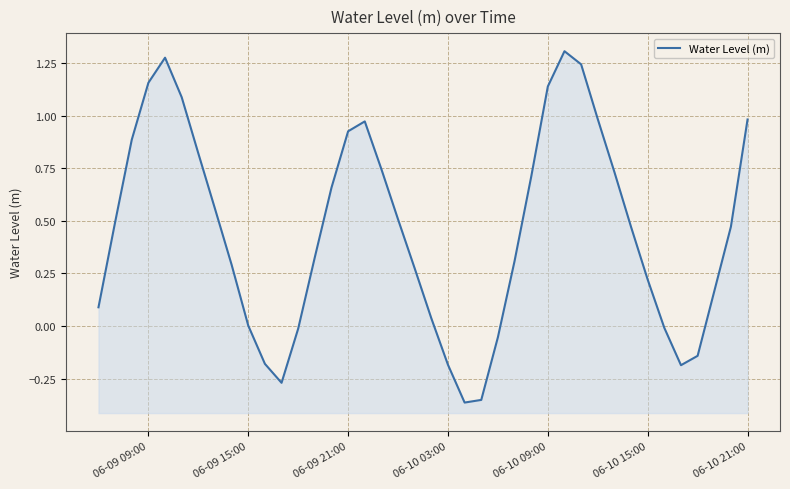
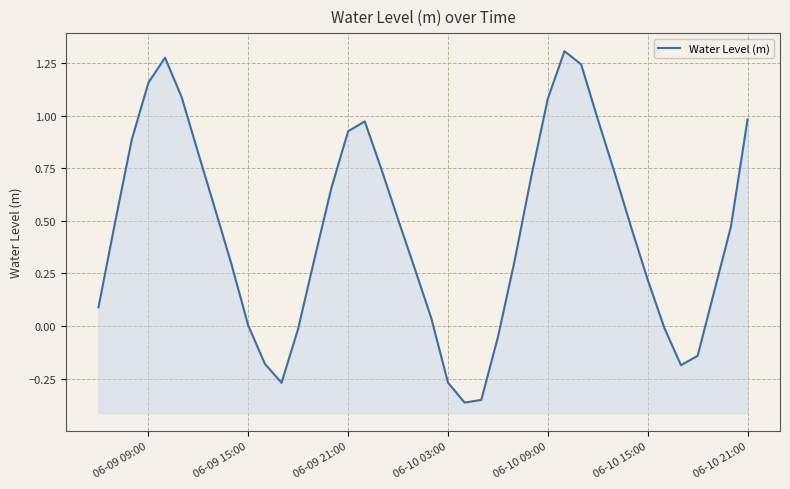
06-10 03:00: -0.18 -> -0.27
06-10 09:00: 1.14 -> 1.08
